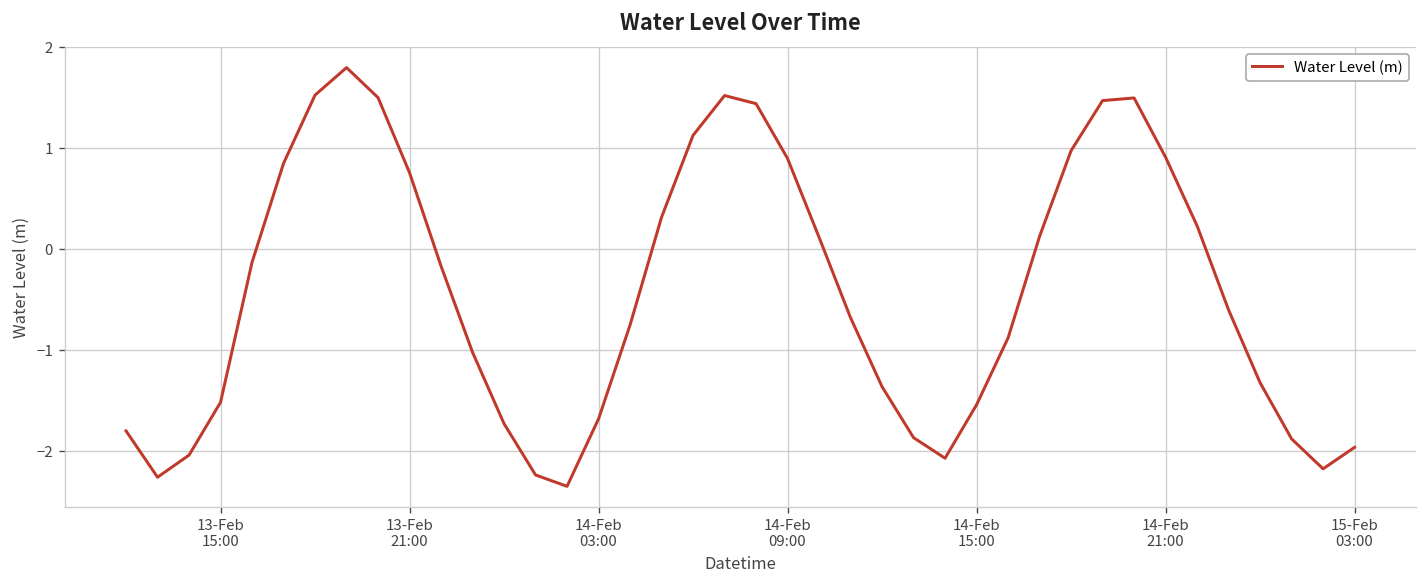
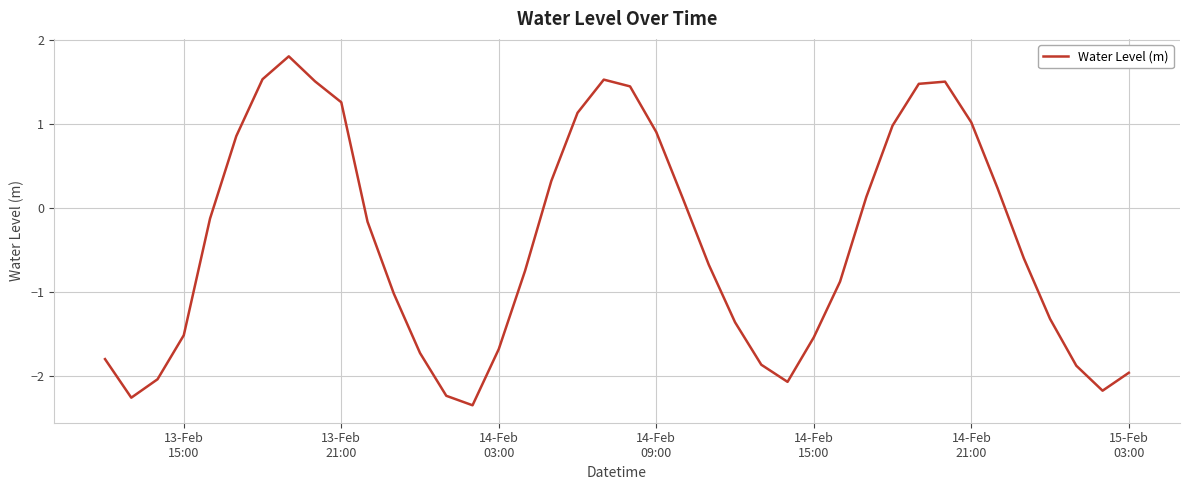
13-Feb 21:00: 0.8 -> 1.3
14-Feb 21:00: 0.9 -> 1.0
